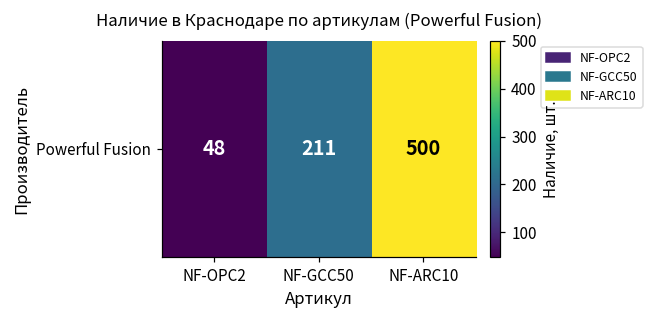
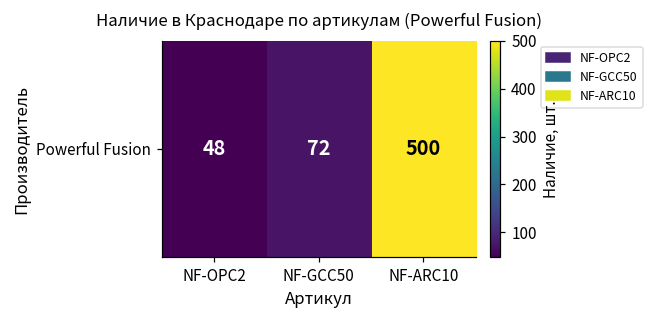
Powerful Fusion, NF-GCC50: 211 -> 72
